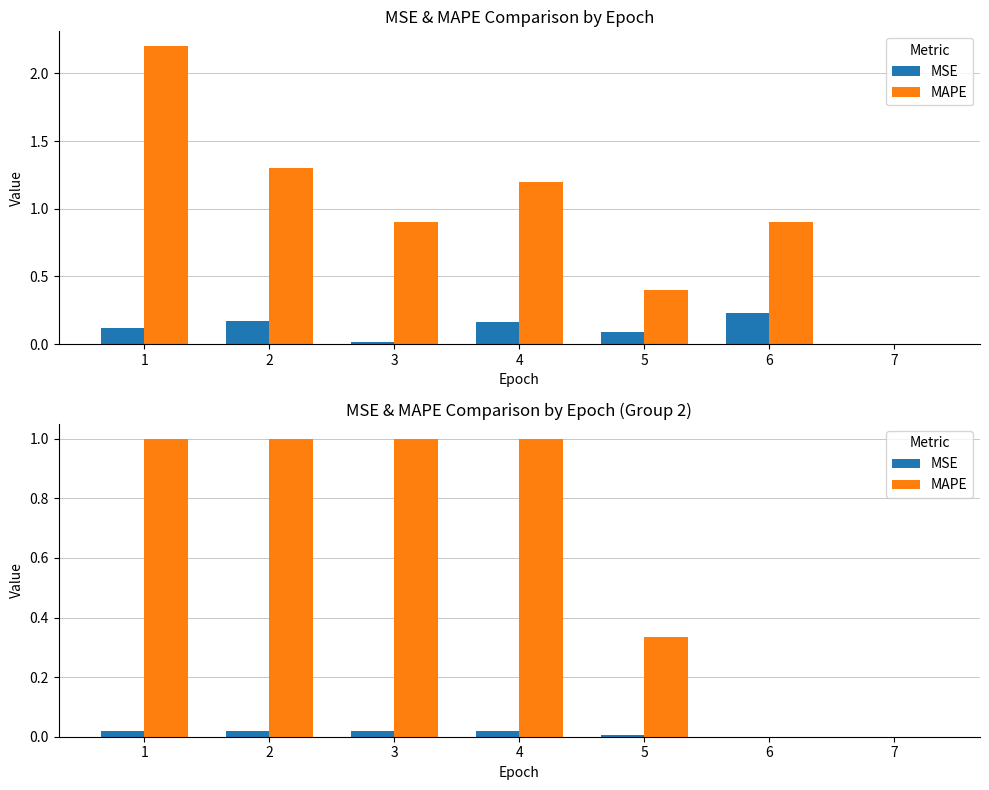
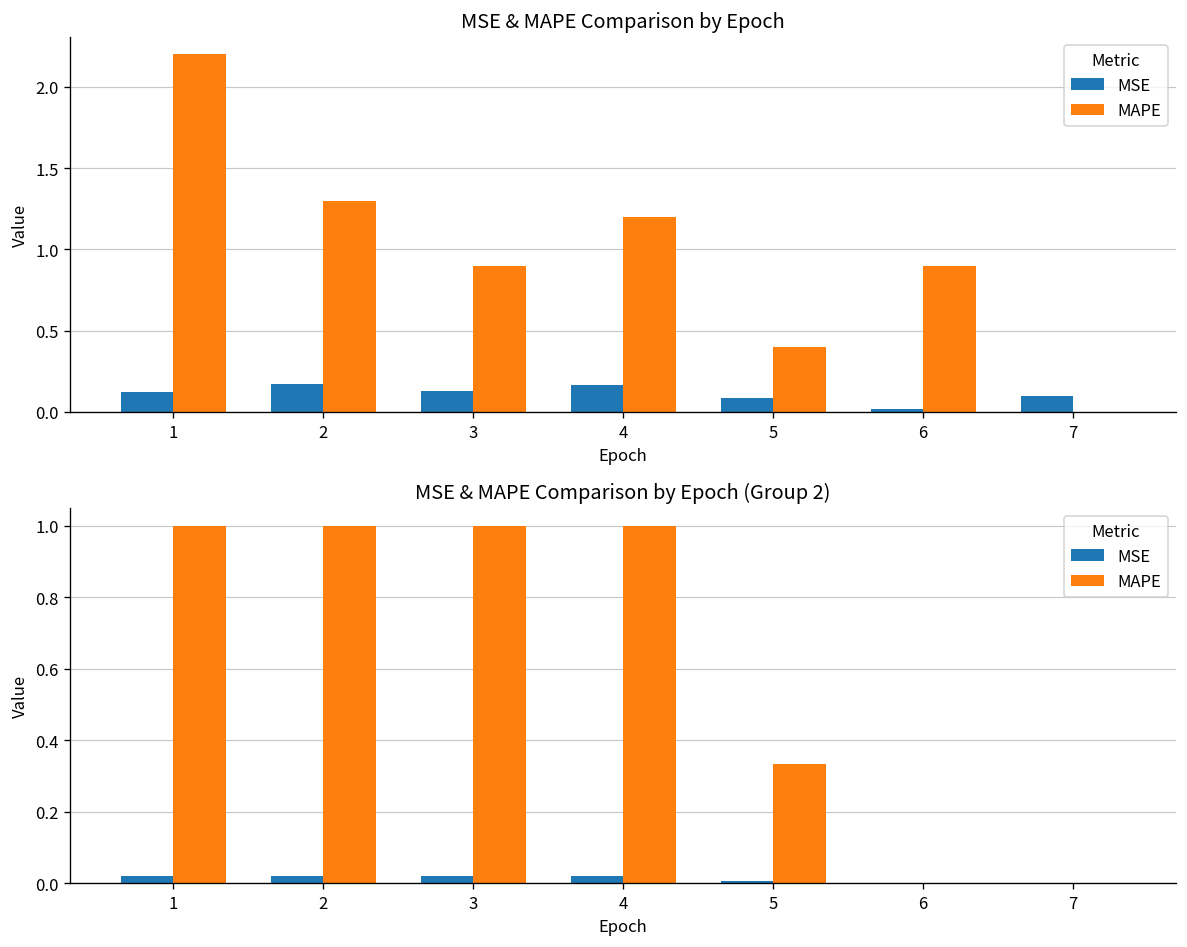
MSE & MAPE Comparison by Epoch, MSE, 3: 0.02 -> 0.13
MSE & MAPE Comparison by Epoch, MSE, 6: 0.23 -> 0.02
MSE & MAPE Comparison by Epoch, MSE, 7: 0.0 -> 0.1
